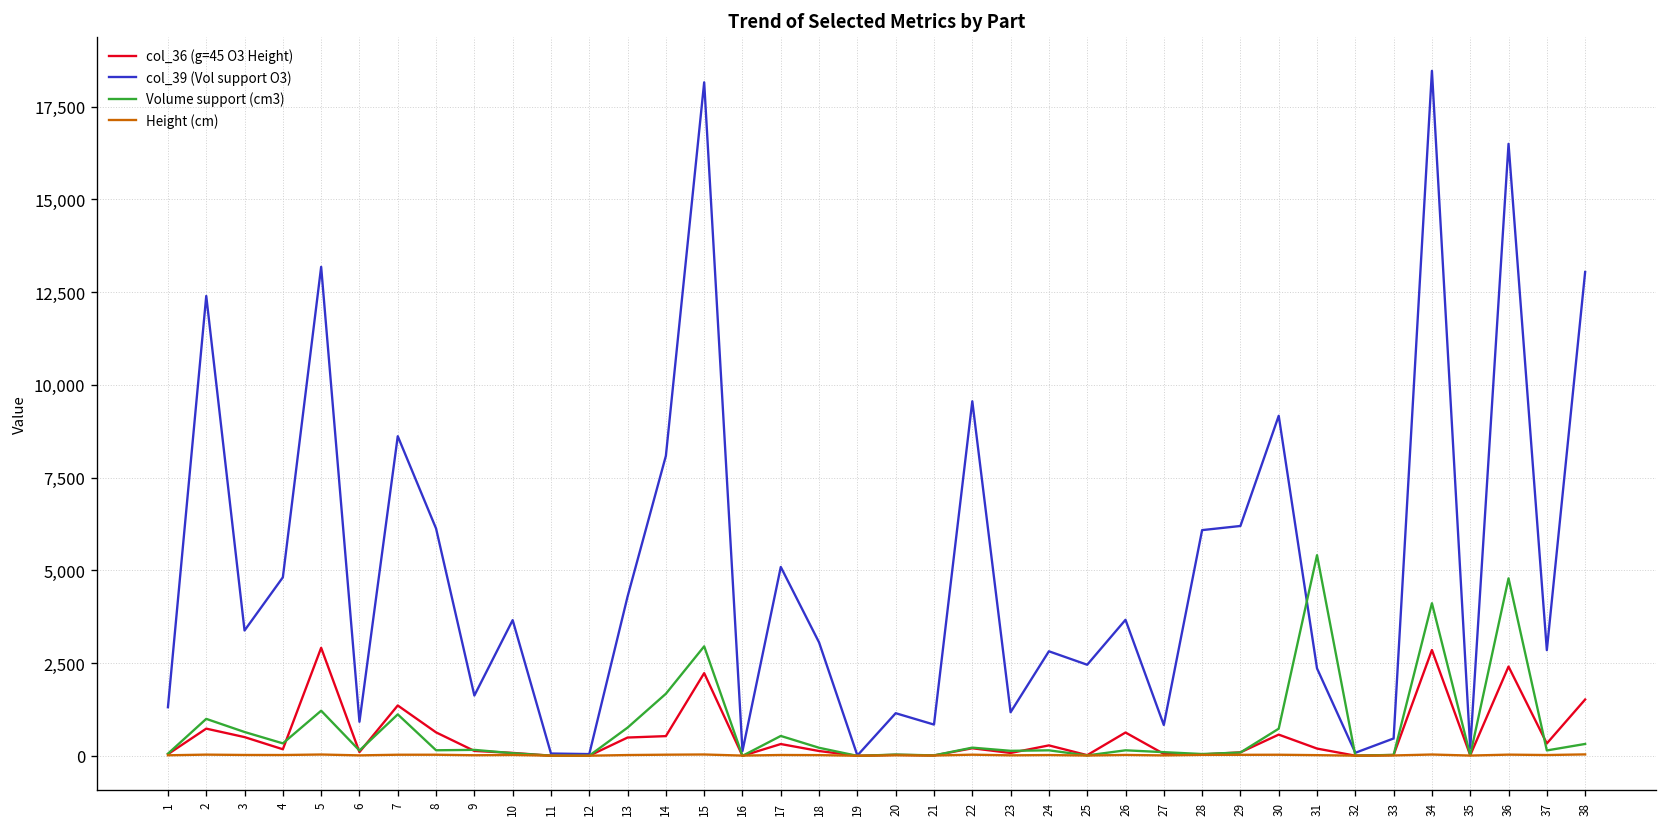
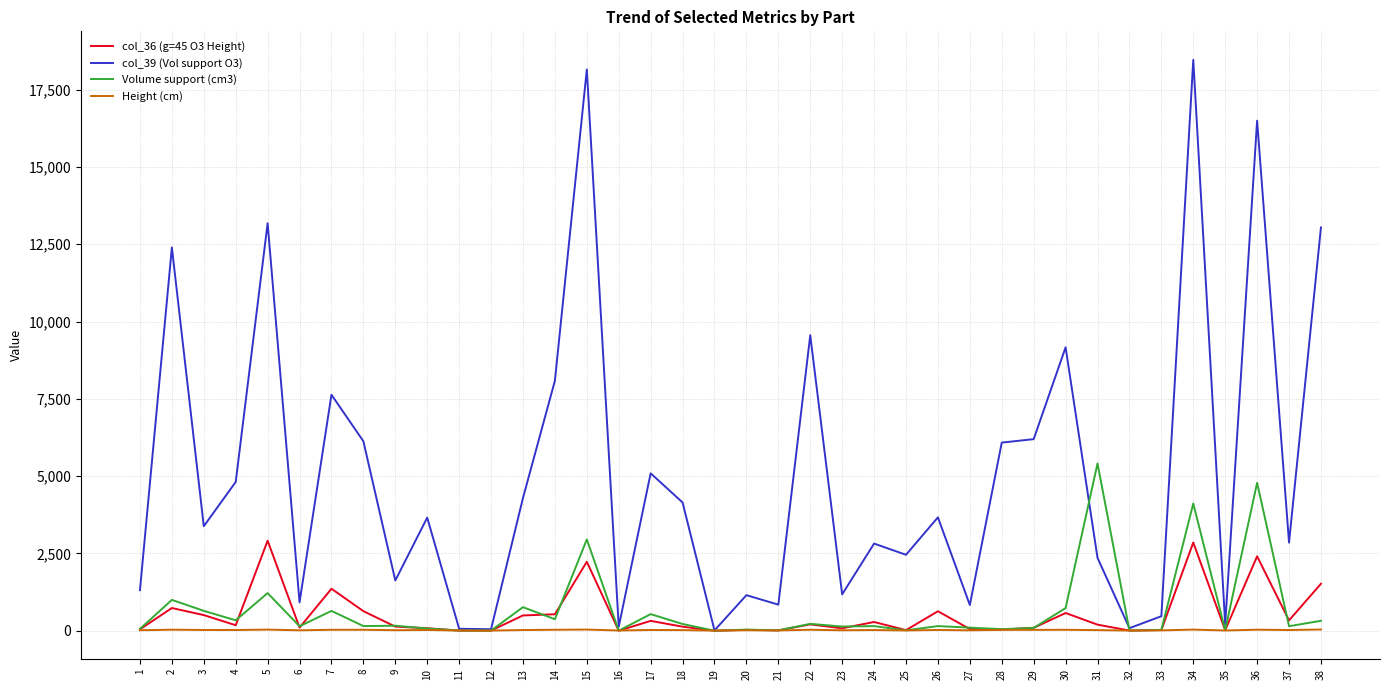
col_39 (Vol support O3), 7: 8,600 -> 7,600
Volume support (cm3), 7: 1,100 -> 600
Volume support (cm3), 14: 1,700 -> 400
col_39 (Vol support O3), 18: 3,100 -> 4,100
